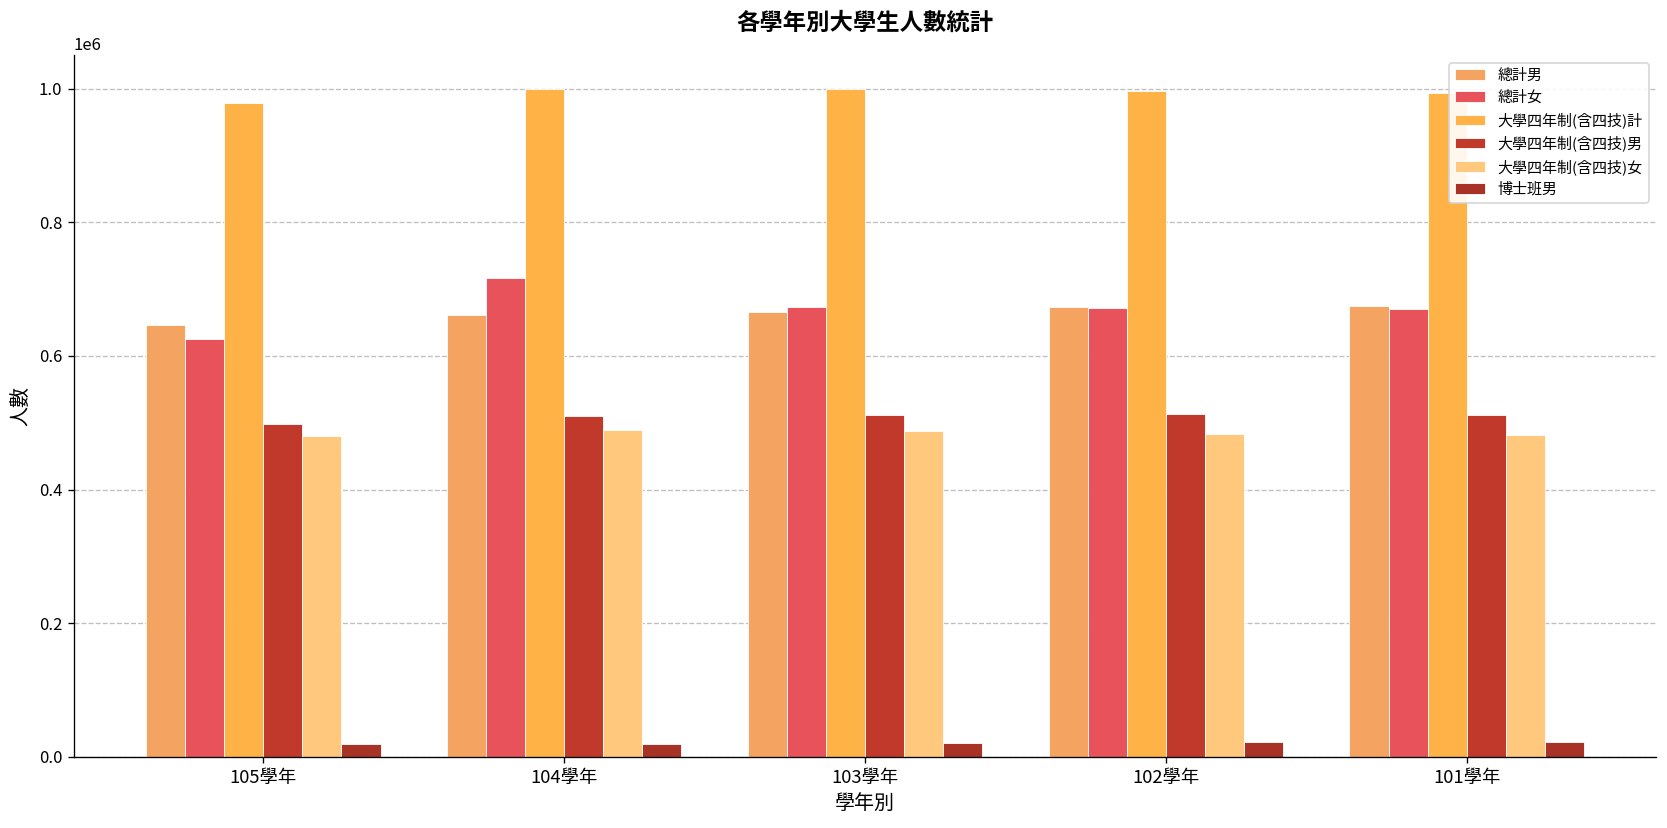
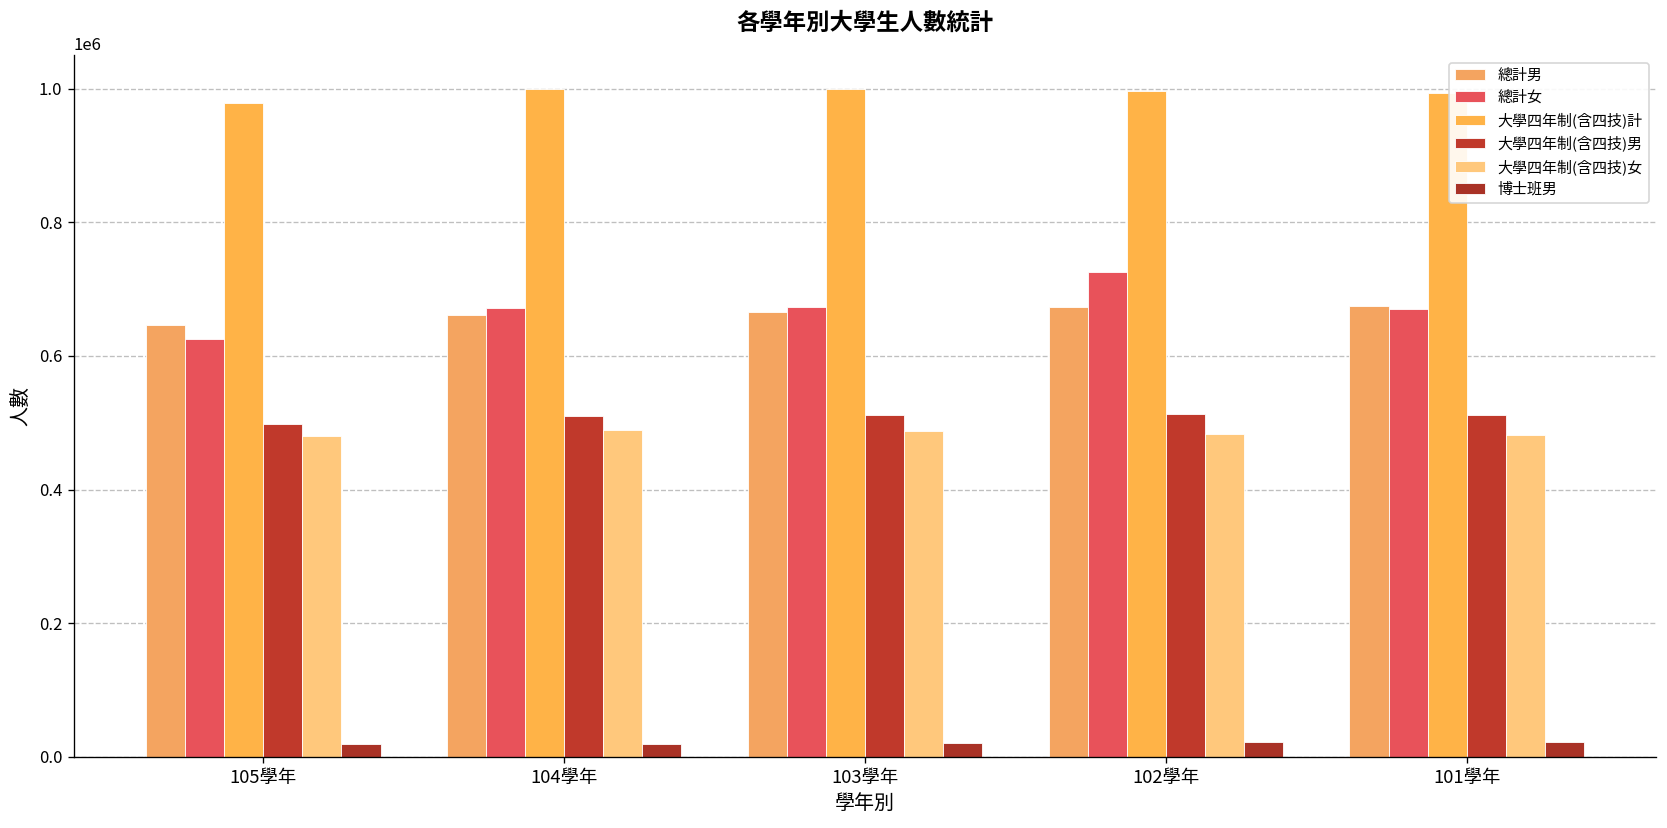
總計女, 104學年: 720000 -> 670000
總計女, 102學年: 670000 -> 730000
